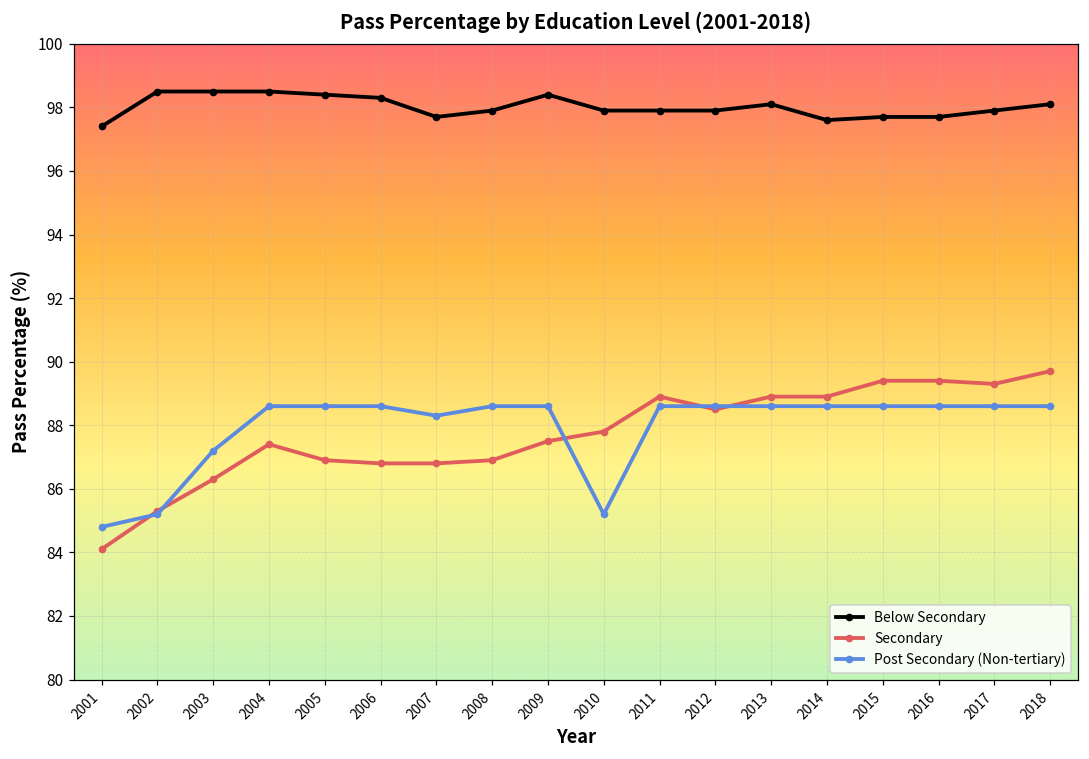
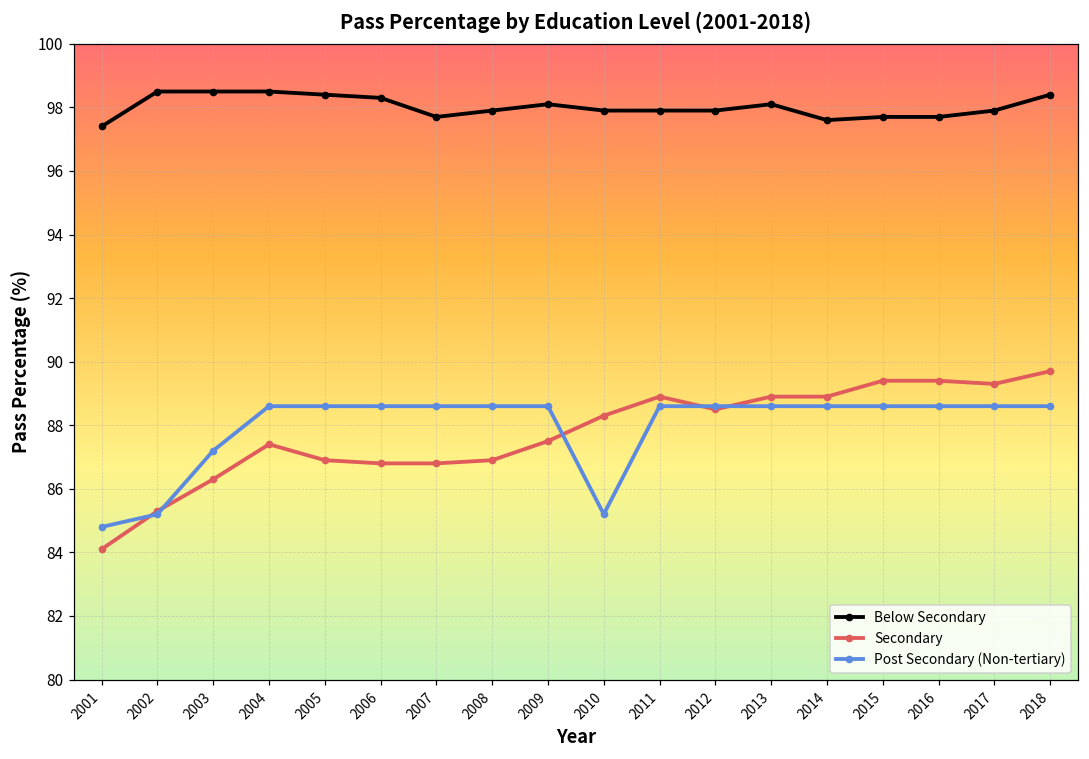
Post Secondary (Non-tertiary), 2007: 88.3 -> 88.6
Below Secondary, 2009: 98.4 -> 98.1
Secondary, 2010: 87.8 -> 88.3
Below Secondary, 2018: 98.1 -> 98.4
